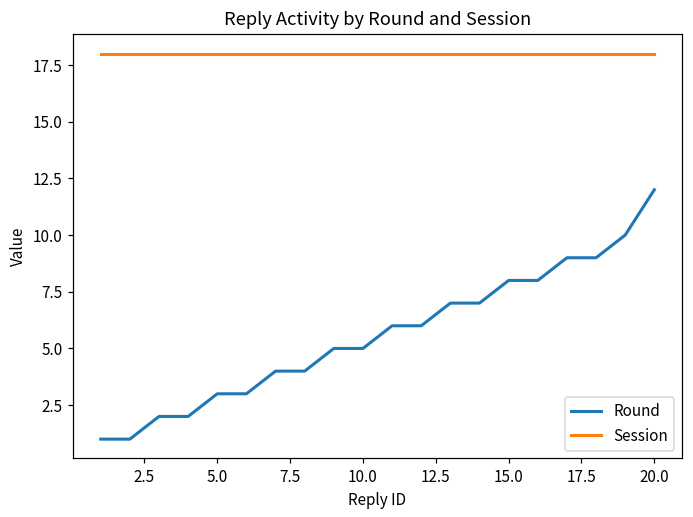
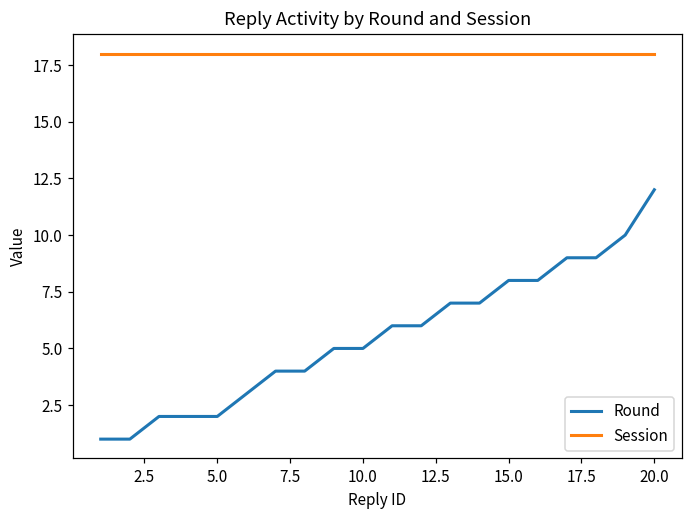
Round, 5.0: 3 -> 2
